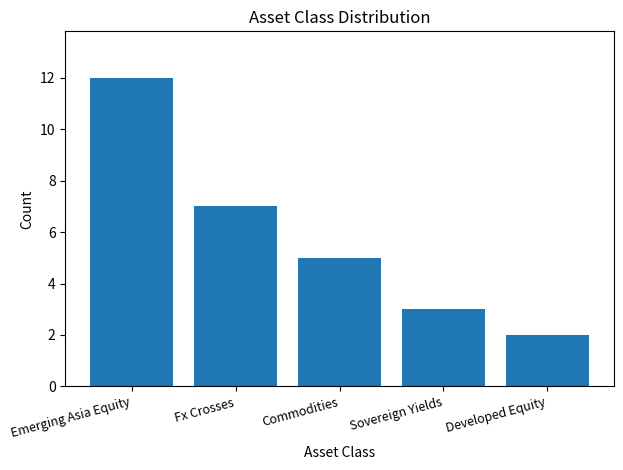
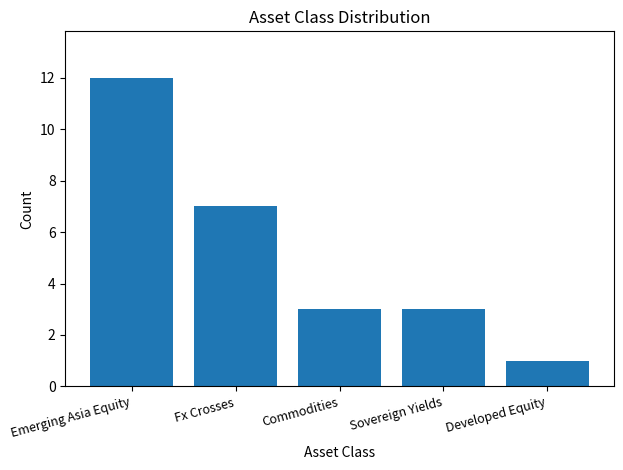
Commodities: 5 -> 3
Developed Equity: 2 -> 1
